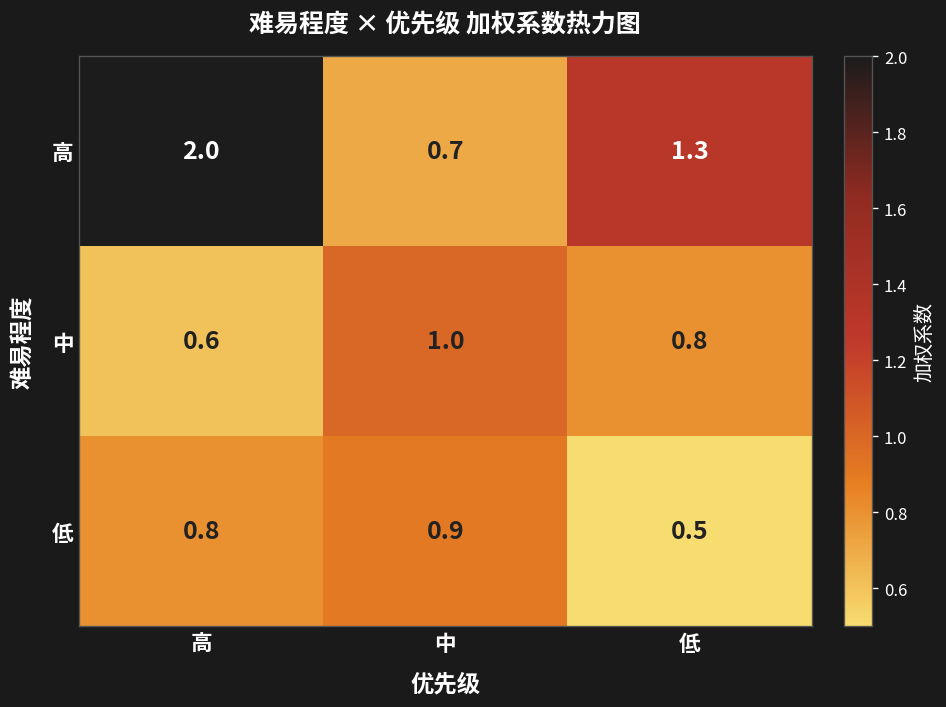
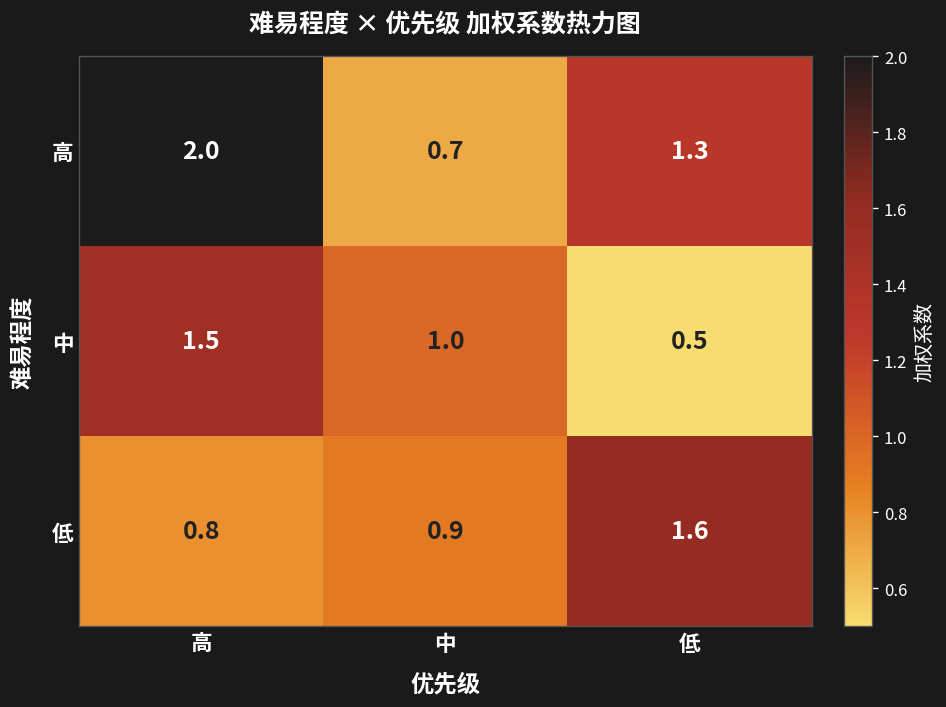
中, 高: 0.6 -> 1.5
中, 低: 0.8 -> 0.5
低, 低: 0.5 -> 1.6
